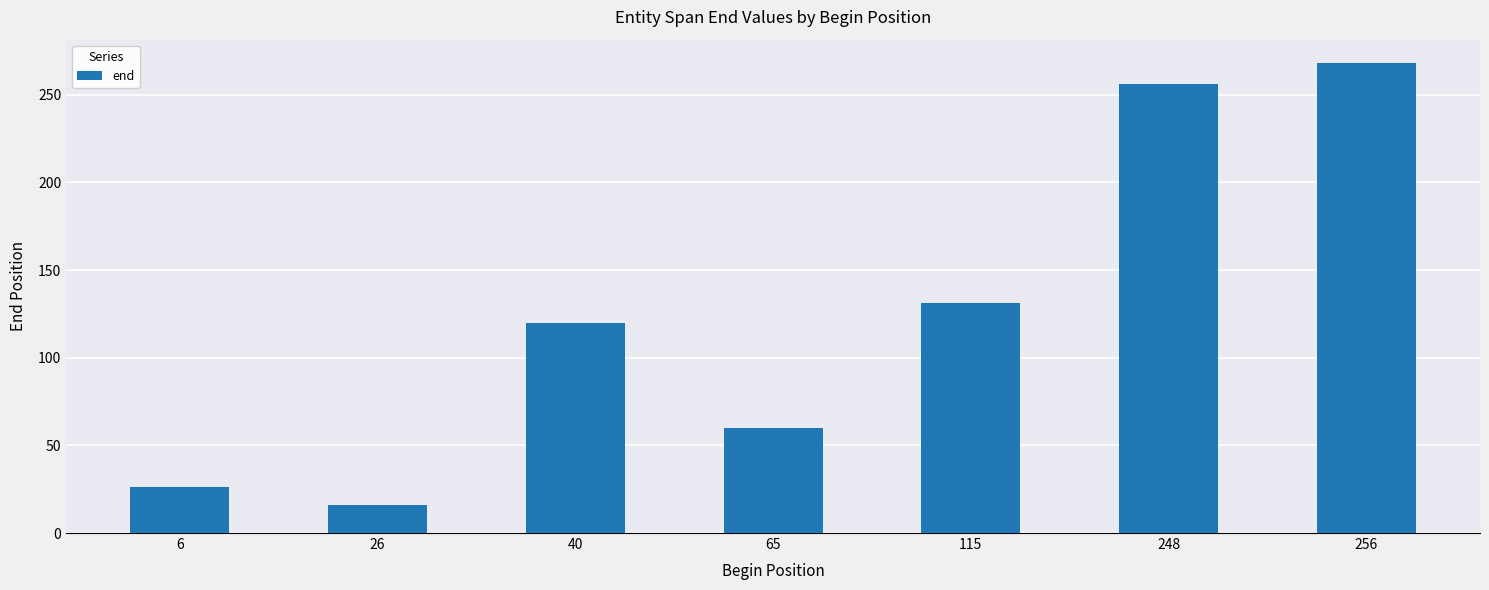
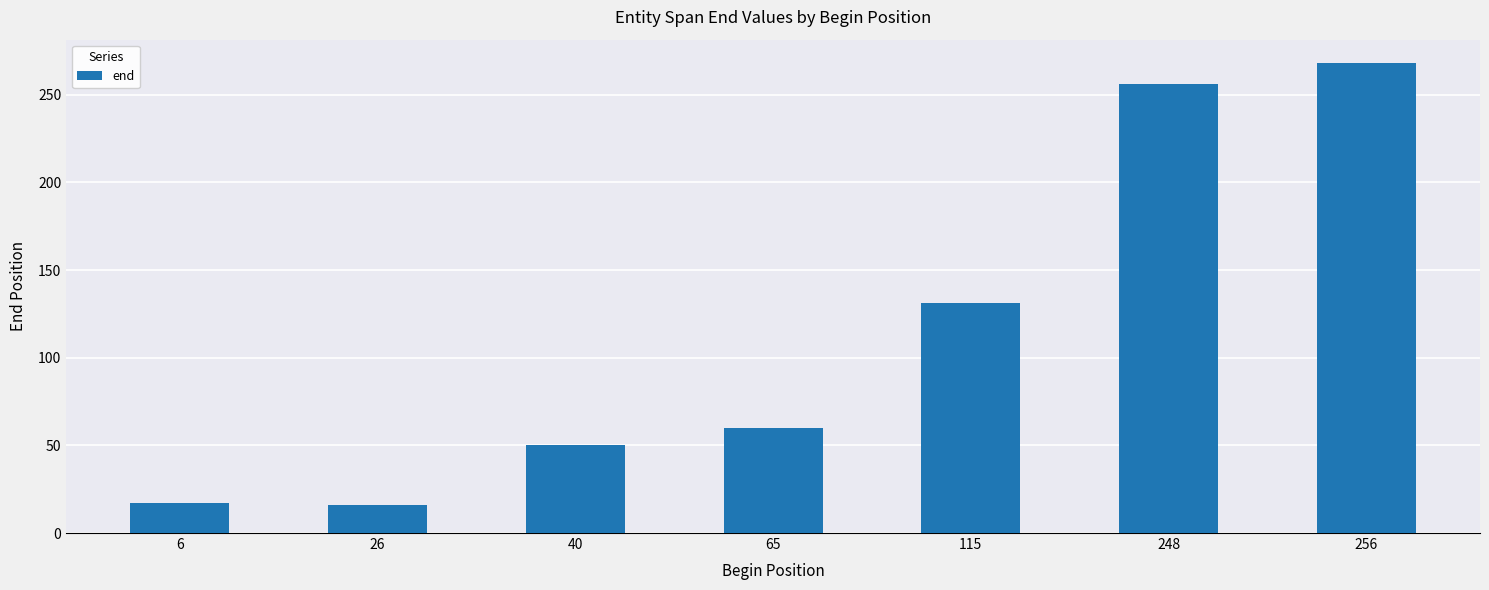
6: 26 -> 17
40: 120 -> 50
